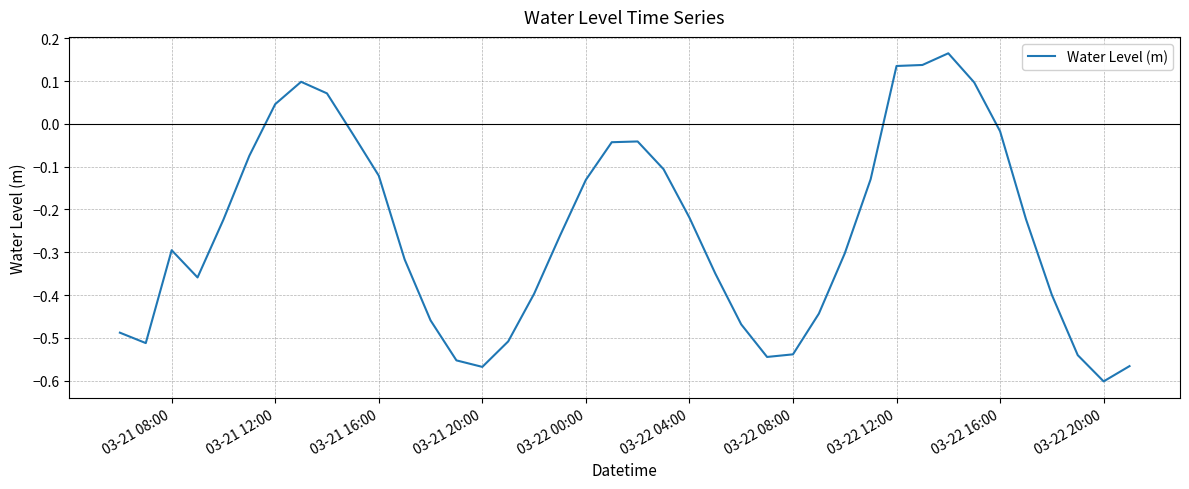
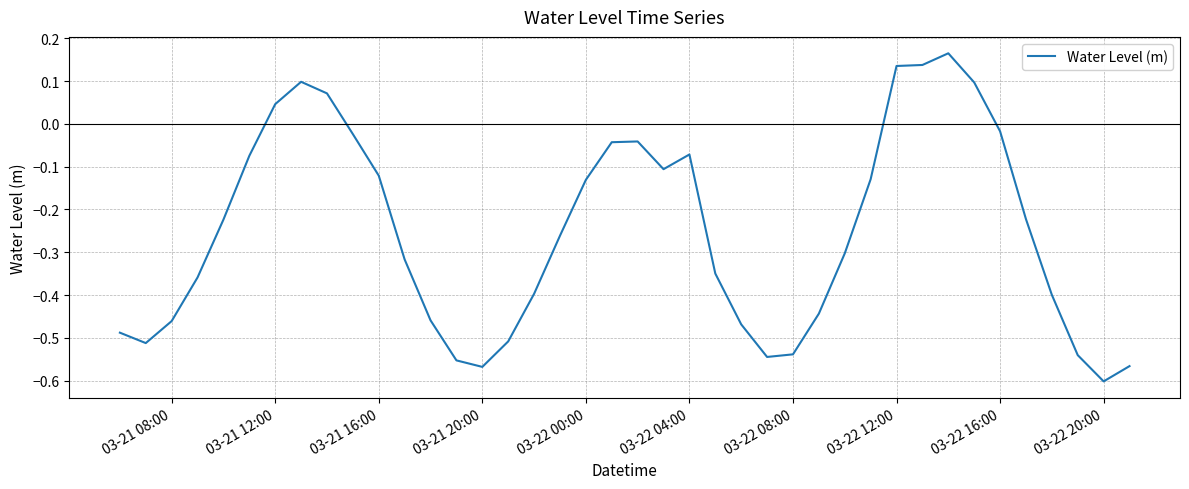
03-21 08:00: -0.30 -> -0.46
03-22 04:00: -0.22 -> -0.07
